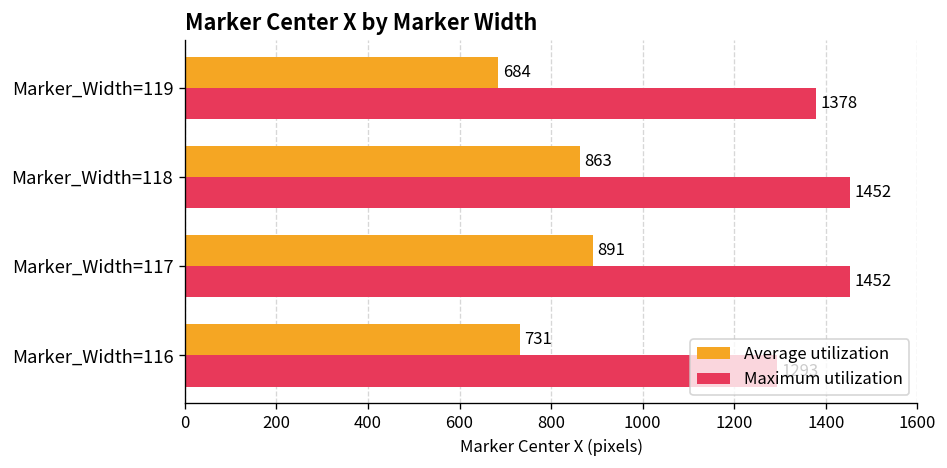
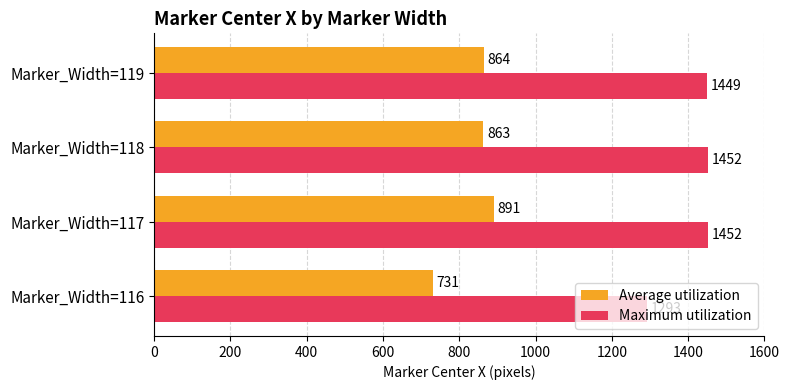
Average utilization, Marker_Width=119: 684 -> 864
Maximum utilization, Marker_Width=119: 1378 -> 1449
